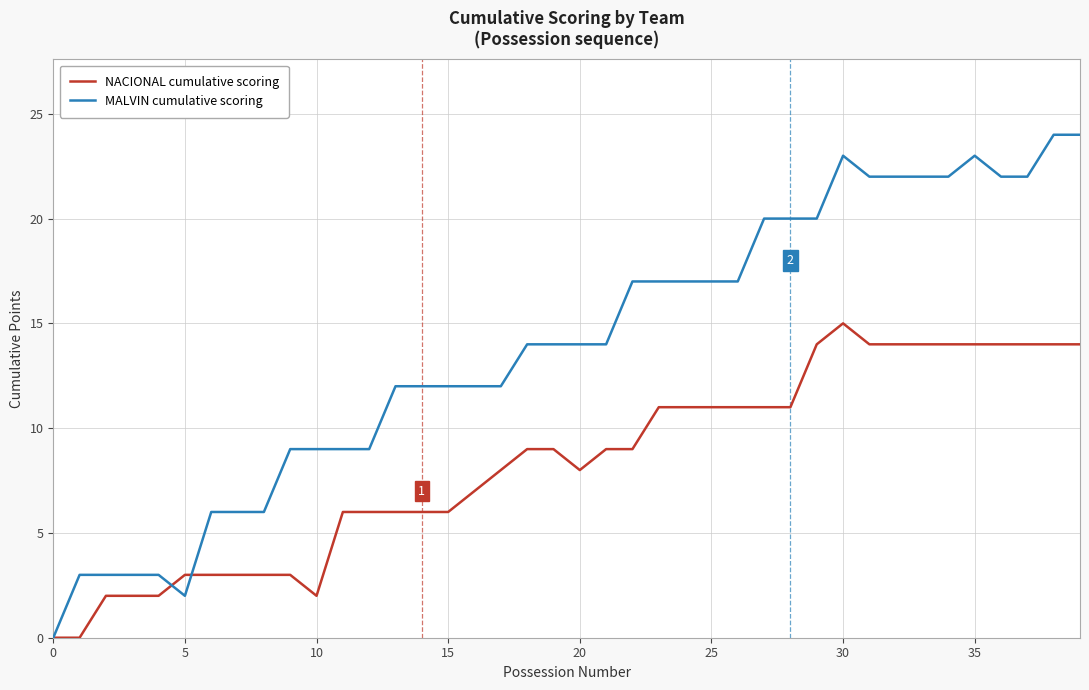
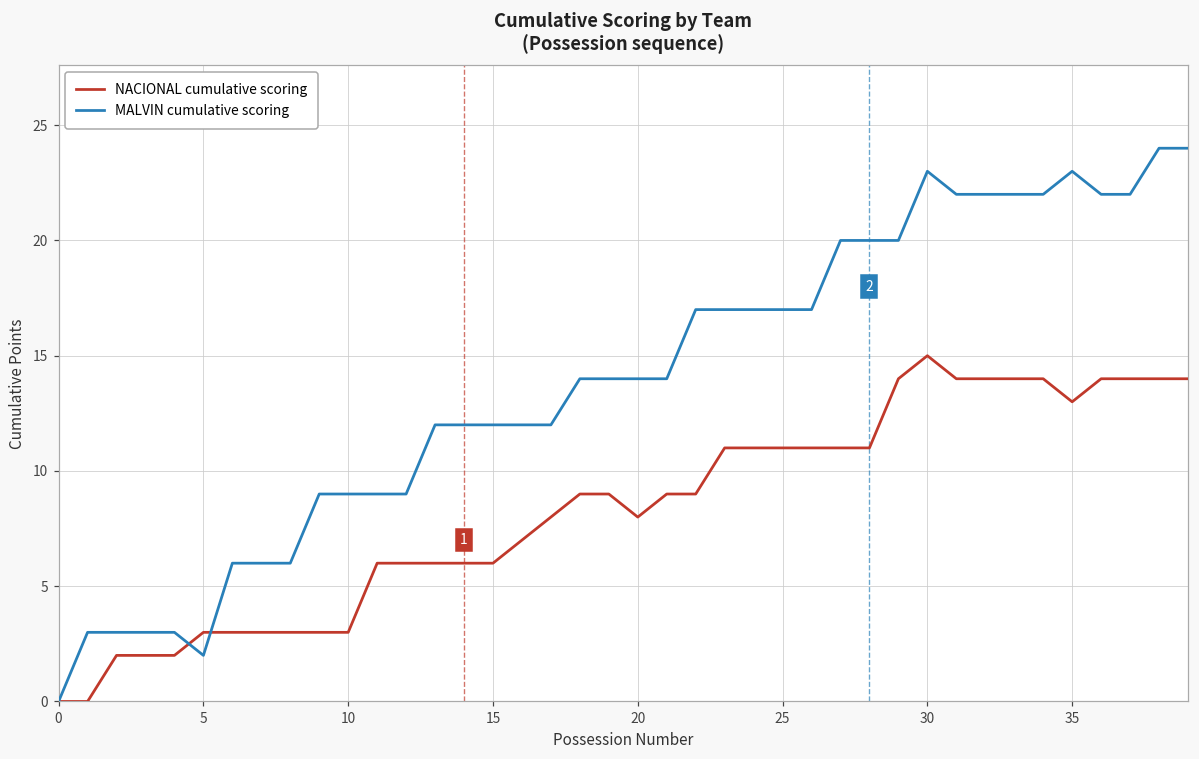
NACIONAL cumulative scoring, 10: 2 -> 3
NACIONAL cumulative scoring, 35: 14 -> 13
